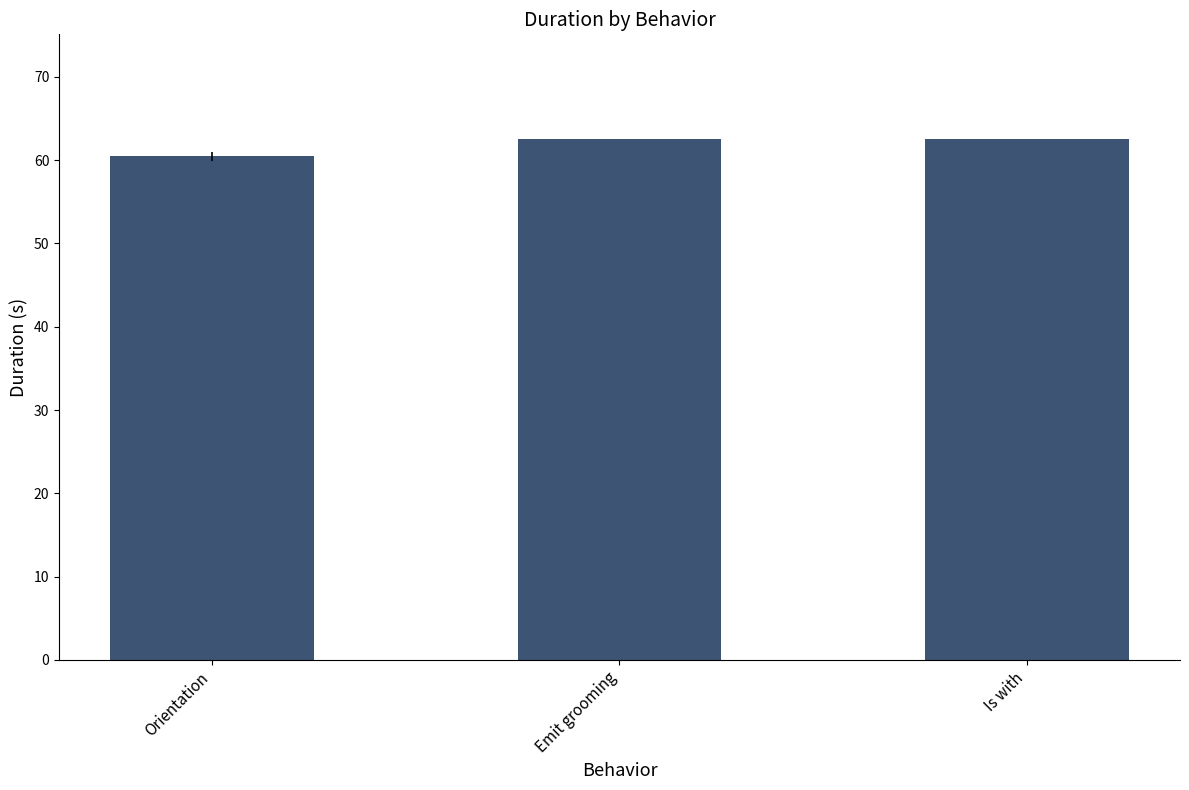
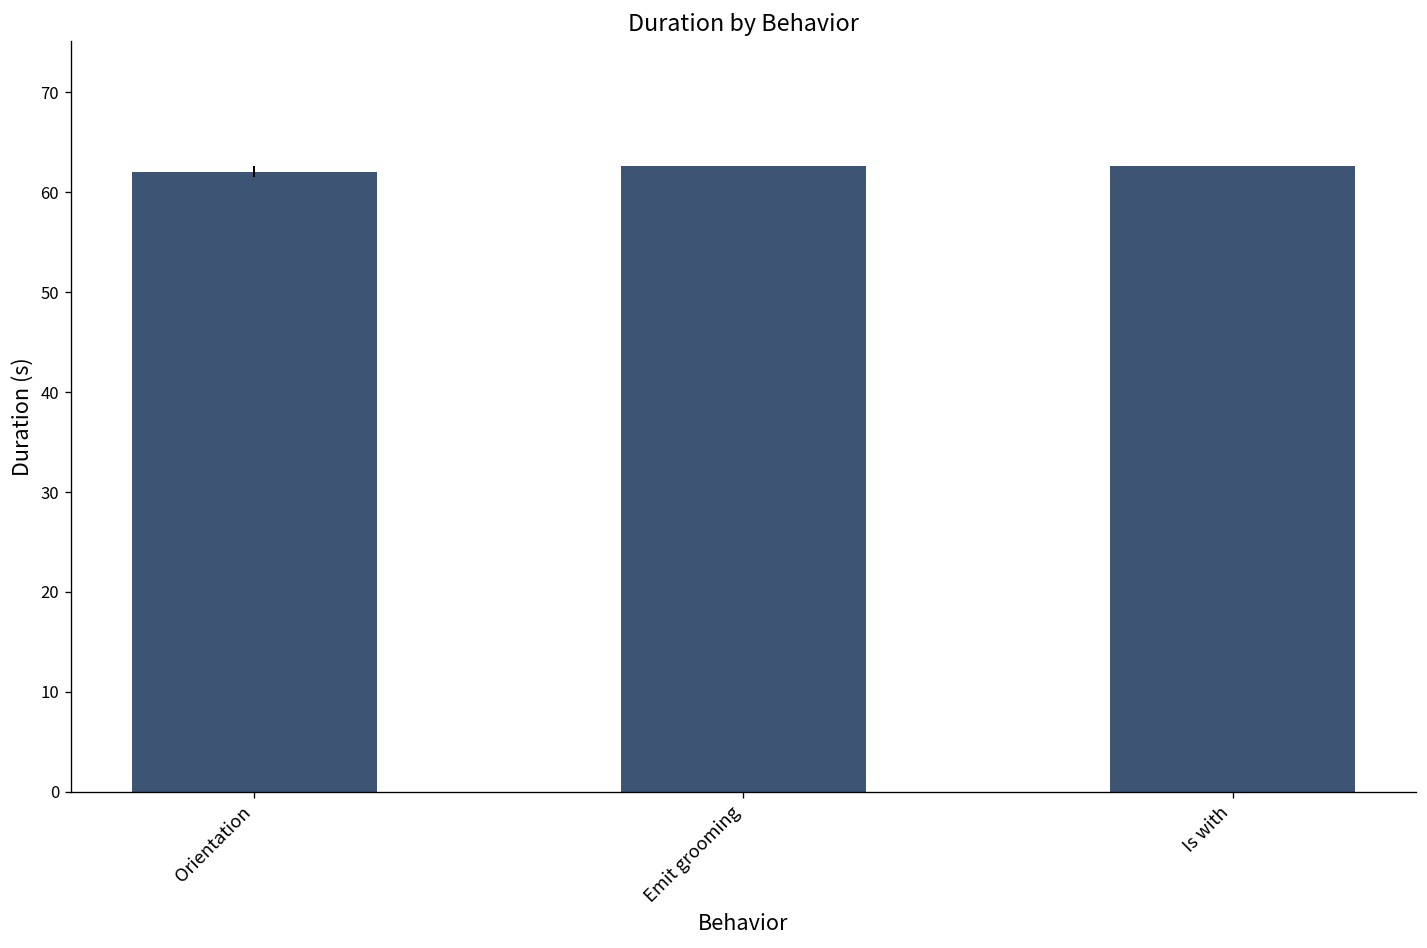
Orientation: 60 -> 62
